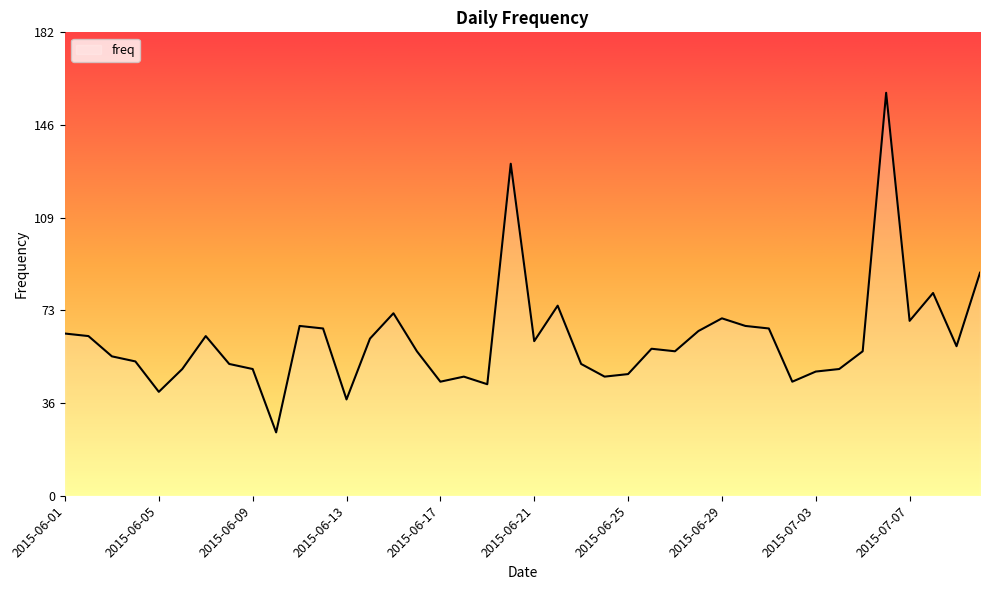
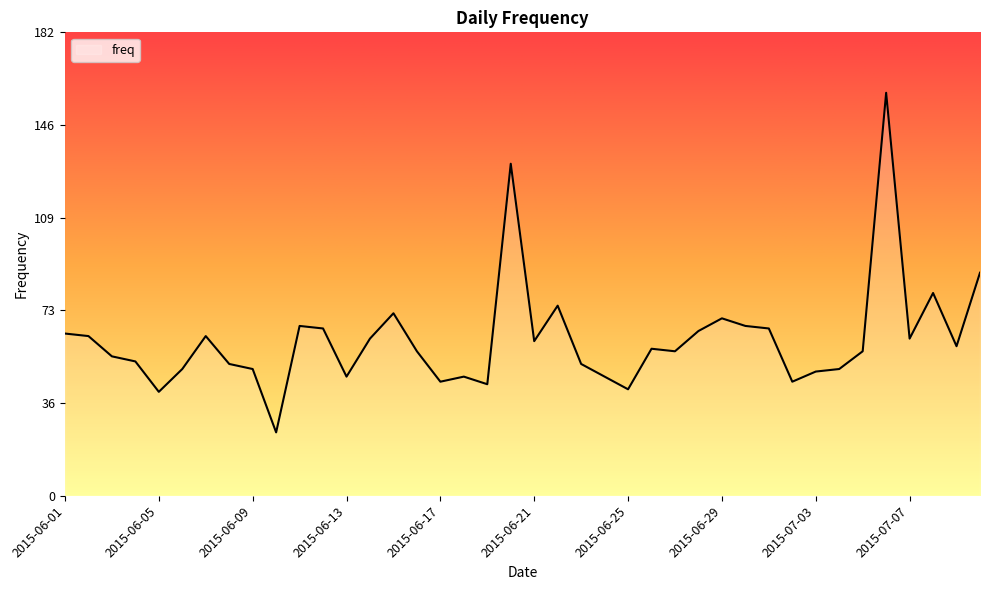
2015-06-13: 38 -> 47
2015-06-25: 48 -> 42
2015-07-07: 69 -> 62
